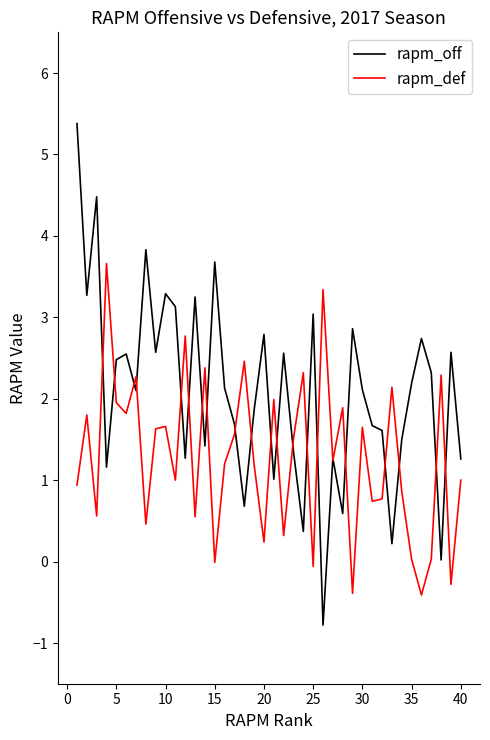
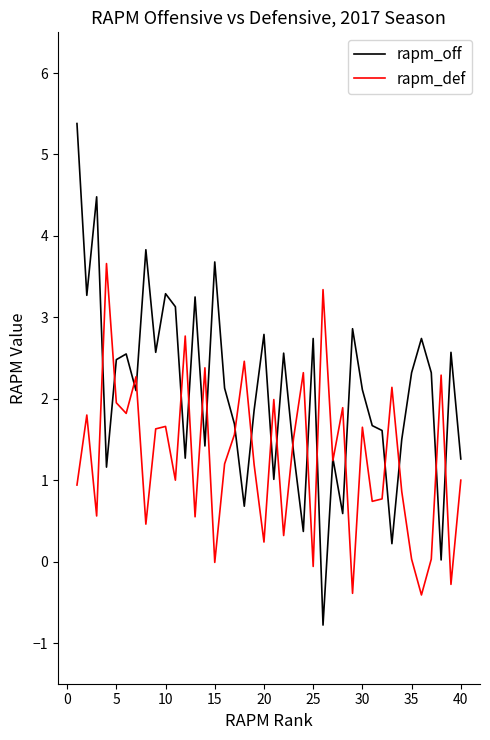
rapm_off, 25: 3.0 -> 2.7
rapm_off, 35: 2.2 -> 2.3
